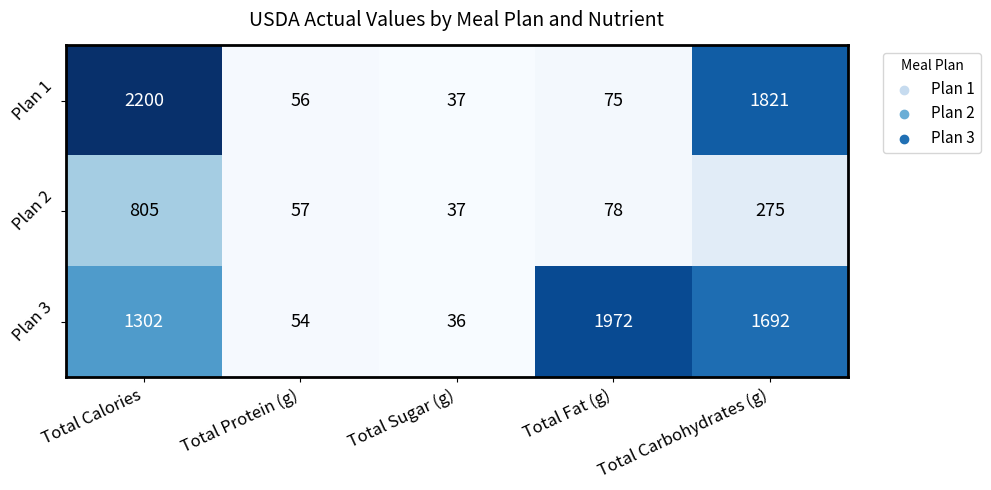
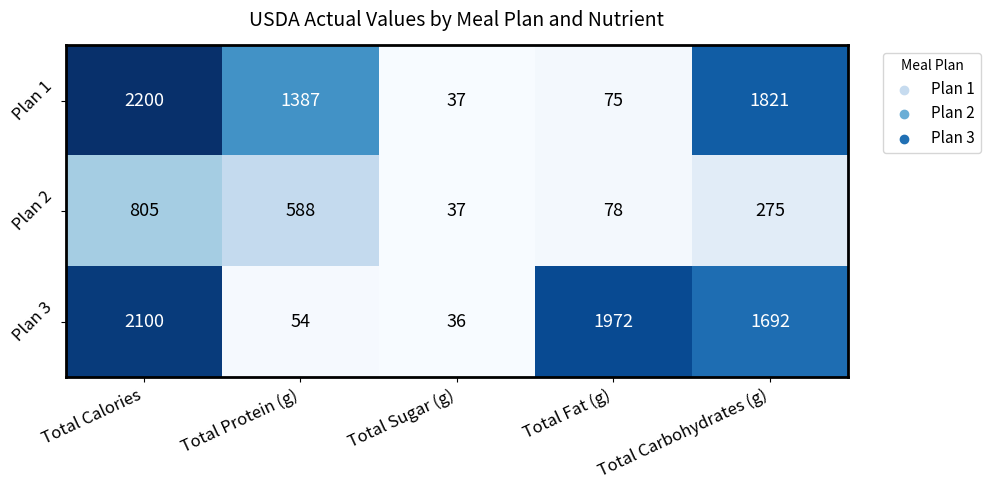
Plan 1, Total Protein (g): 56 -> 1387
Plan 2, Total Protein (g): 57 -> 588
Plan 3, Total Calories: 1302 -> 2100
